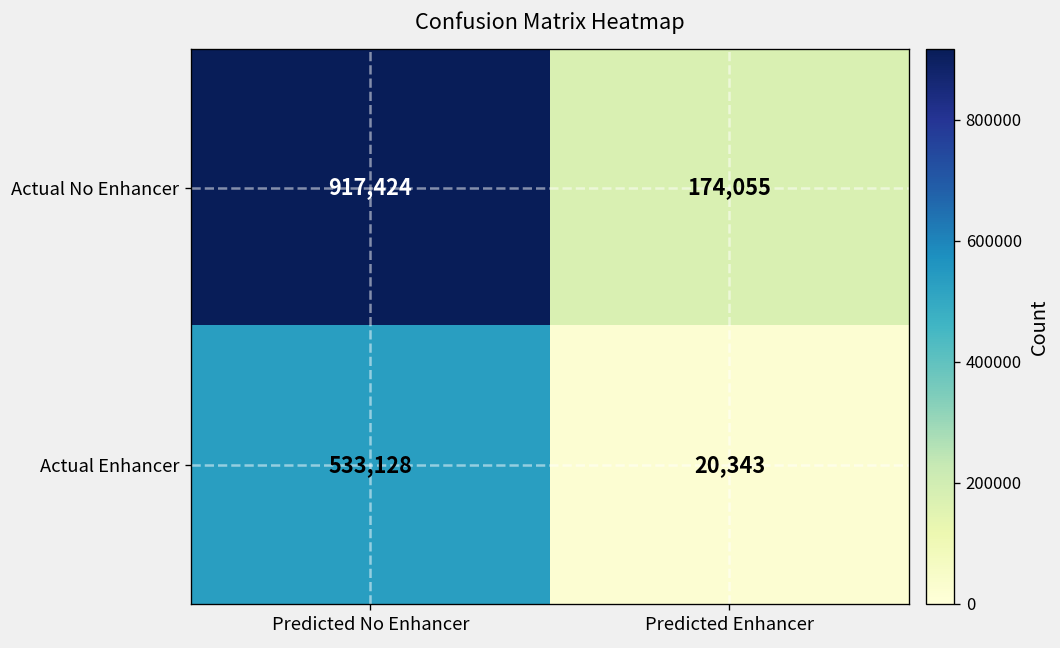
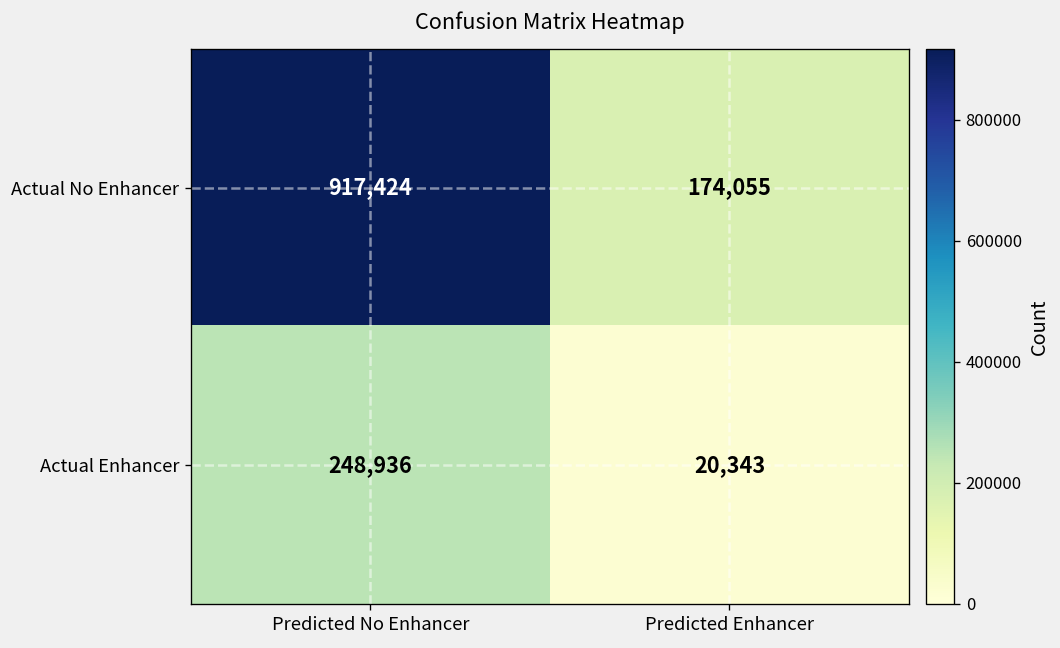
Actual Enhancer, Predicted No Enhancer: 533,128 -> 248,936
